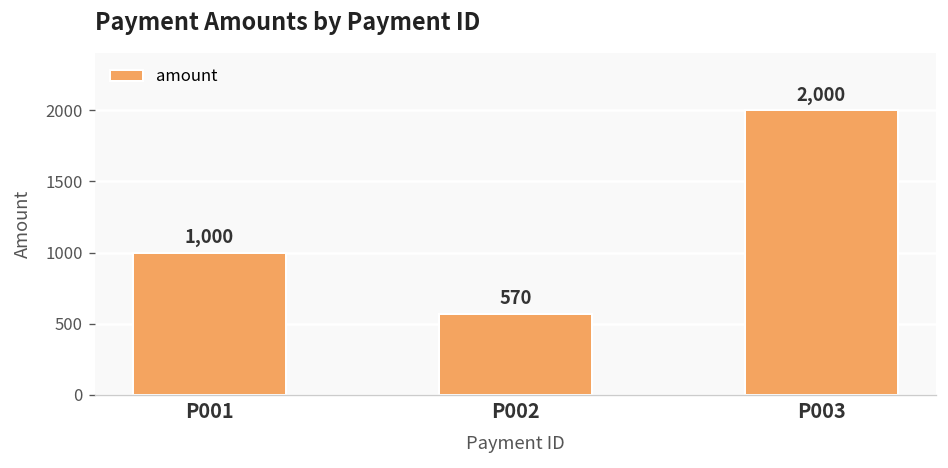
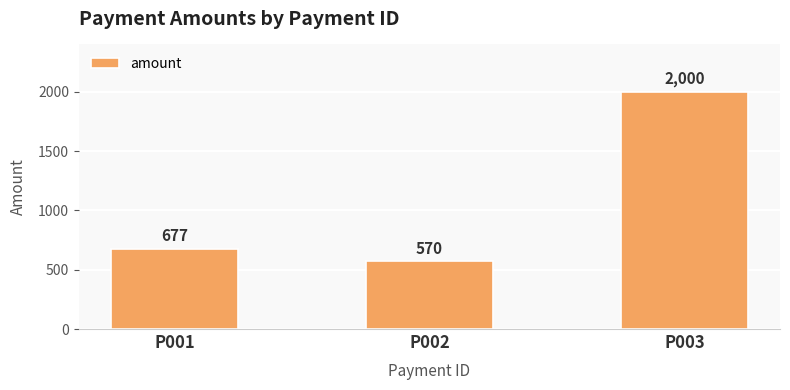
P001: 1,000 -> 677
